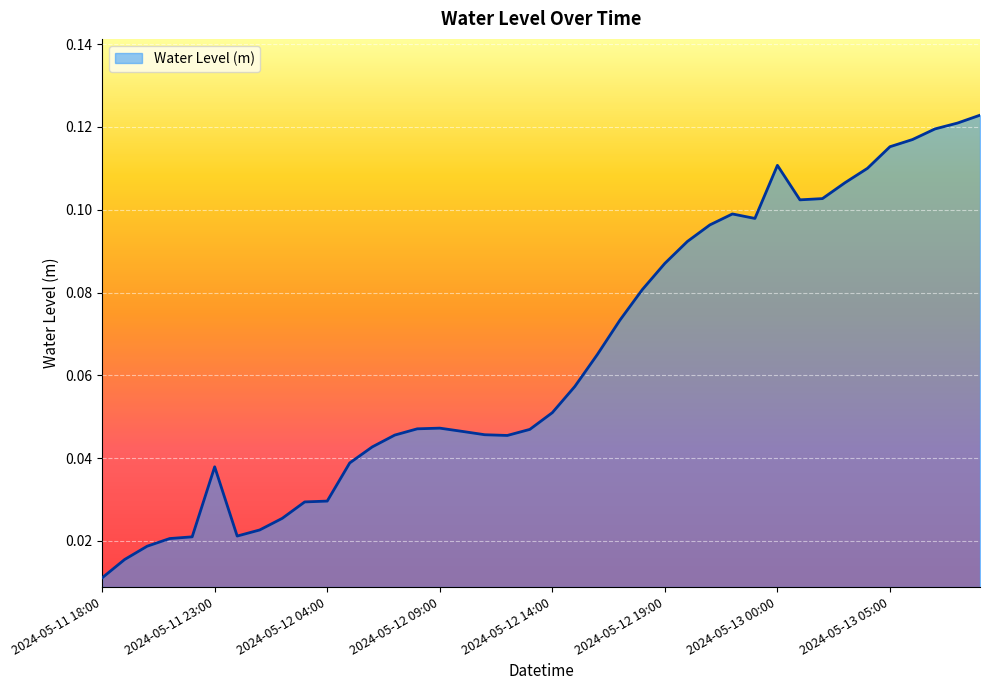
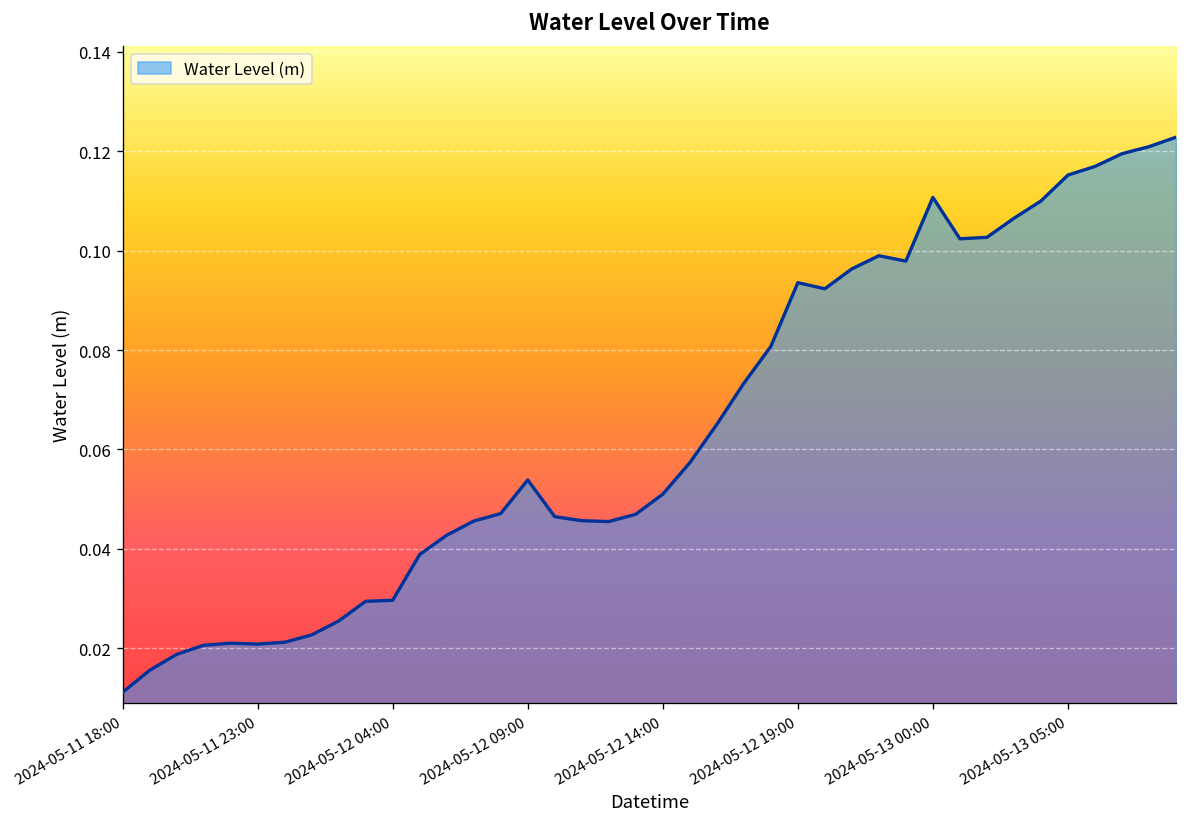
2024-05-11 23:00: 0.038 -> 0.021
2024-05-12 09:00: 0.047 -> 0.054
2024-05-12 19:00: 0.087 -> 0.094
